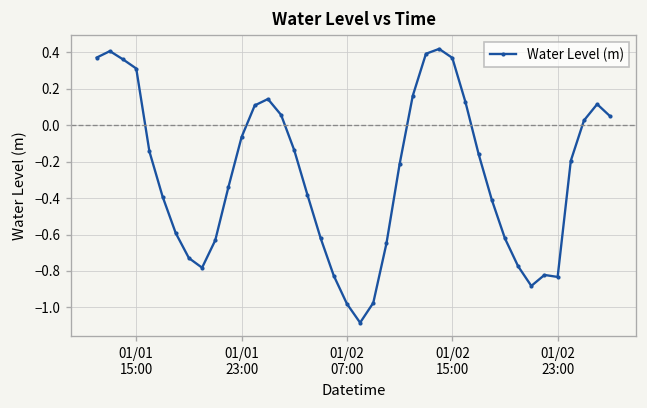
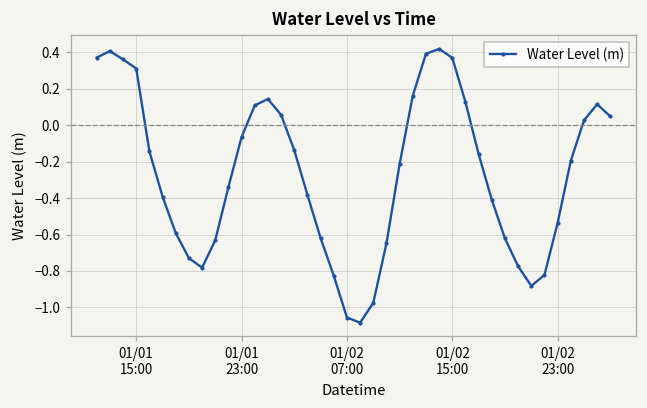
01/02 07:00: -0.98 -> -1.06
01/02 23:00: -0.83 -> -0.54
